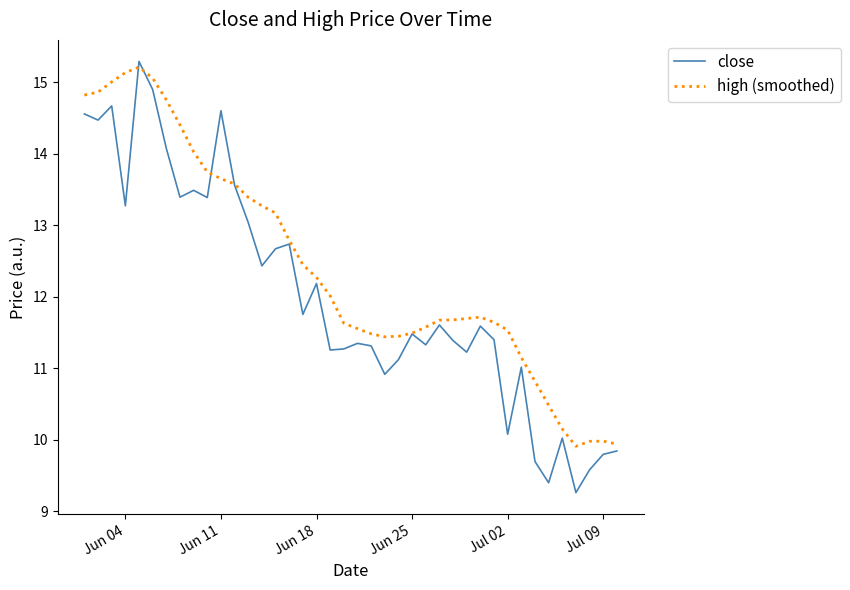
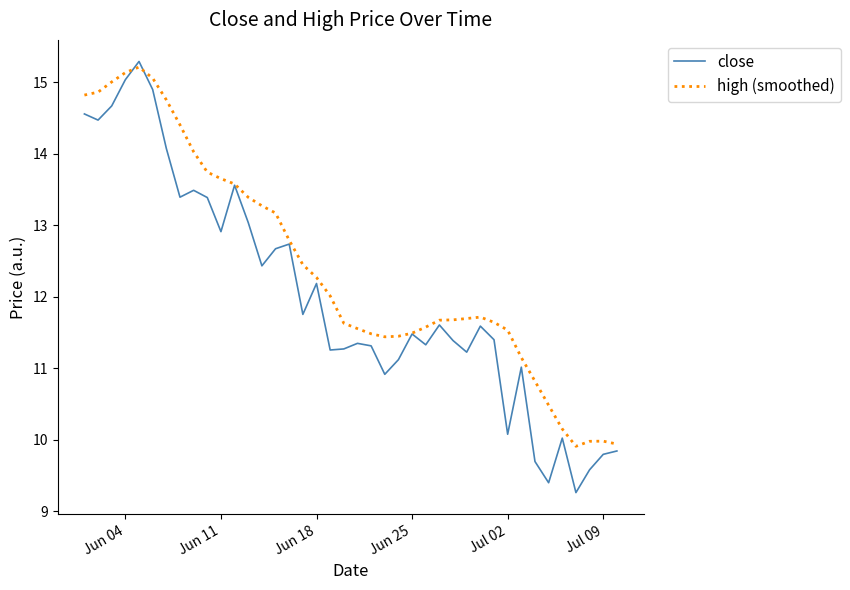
close, Jun 04: 13.3 -> 15.0
close, Jun 11: 14.6 -> 12.9
